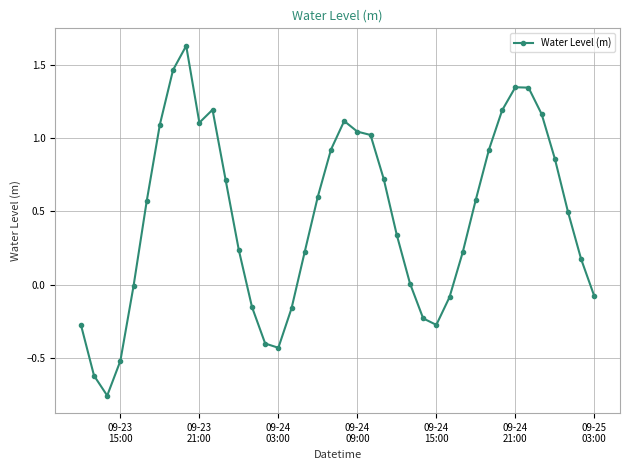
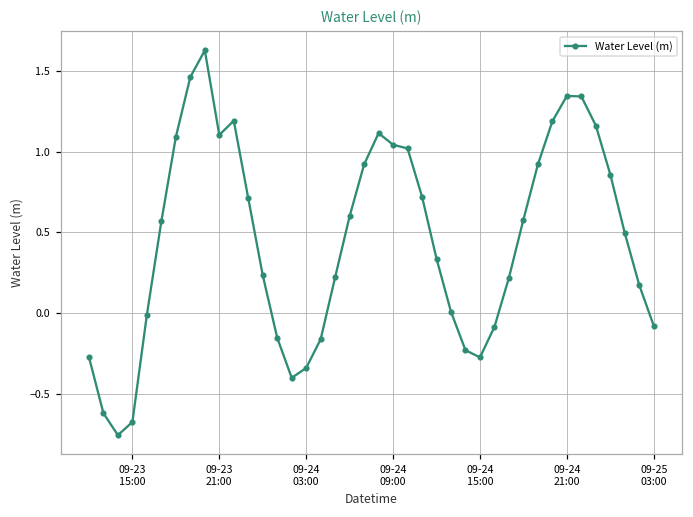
09-23 15:00: -0.52 -> -0.67
09-24 03:00: -0.43 -> -0.34
